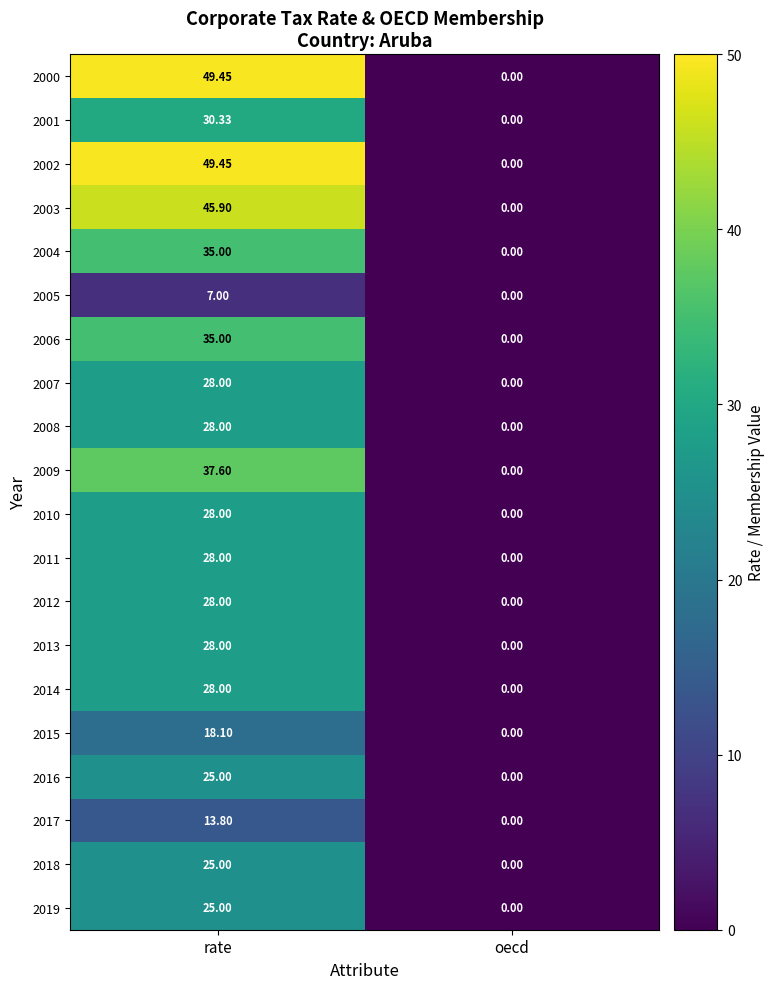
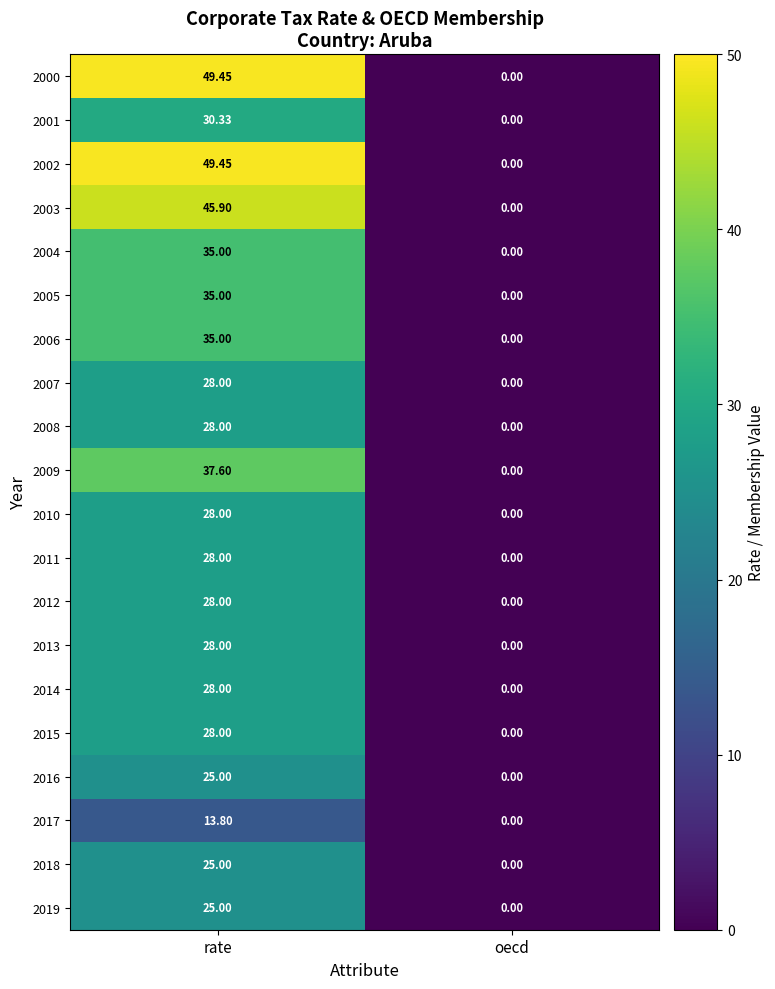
2005, rate: 7.00 -> 35.00
2015, rate: 18.10 -> 28.00
